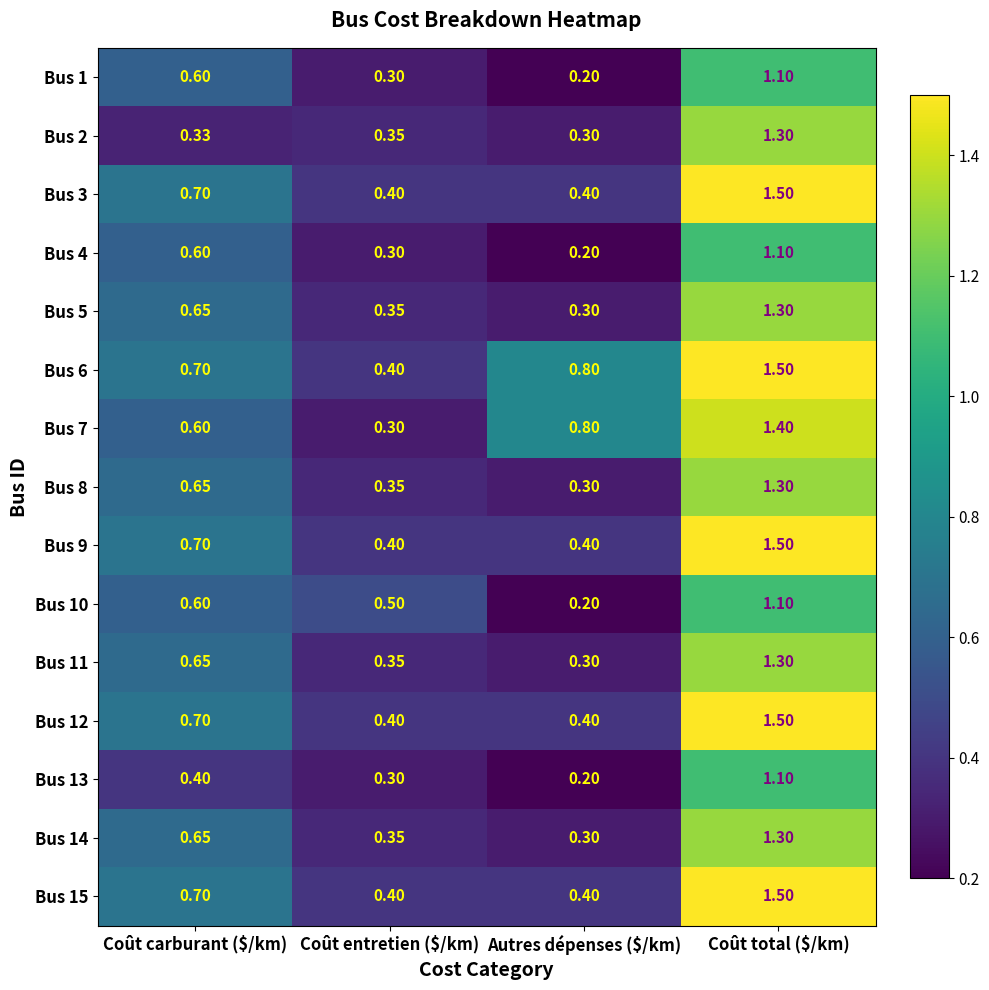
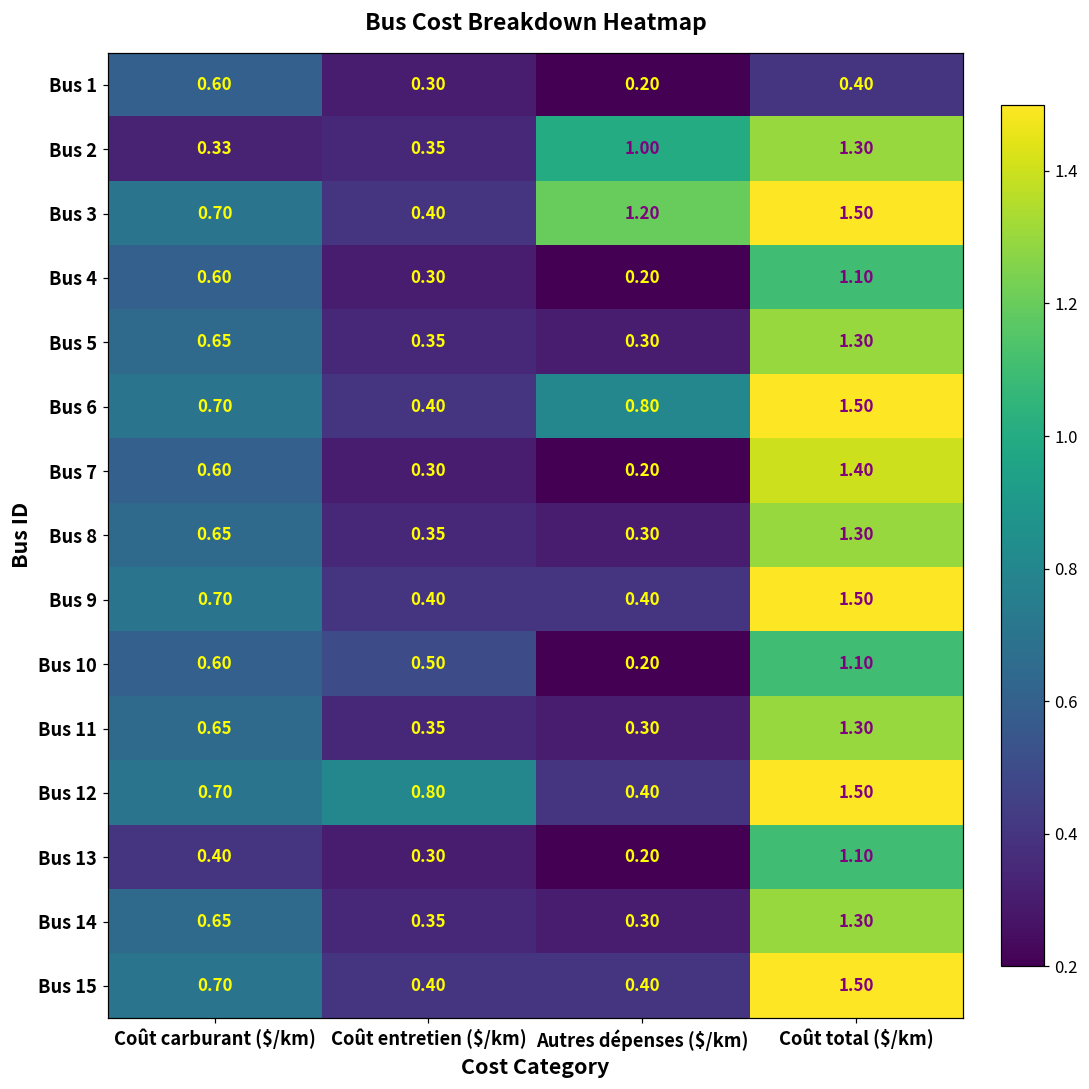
Bus 1, Coût total ($/km): 1.10 -> 0.40
Bus 2, Autres dépenses ($/km): 0.30 -> 1.00
Bus 3, Autres dépenses ($/km): 0.40 -> 1.20
Bus 7, Autres dépenses ($/km): 0.80 -> 0.20
Bus 12, Coût entretien ($/km): 0.40 -> 0.80
